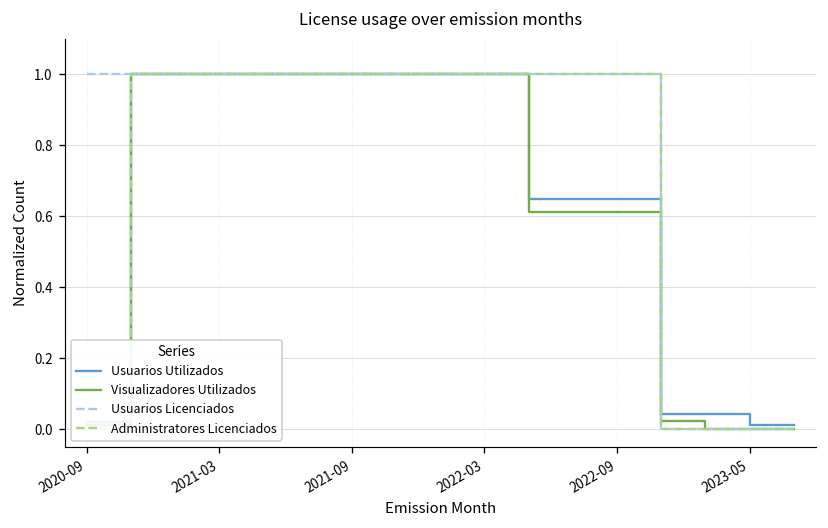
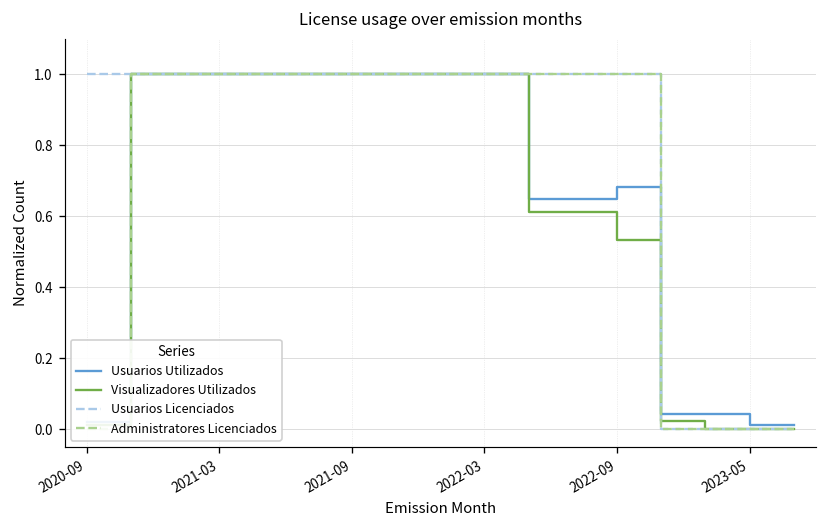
Usuarios Utilizados, 2022-09: 0.65 -> 0.68
Visualizadores Utilizados, 2022-09: 0.61 -> 0.53
